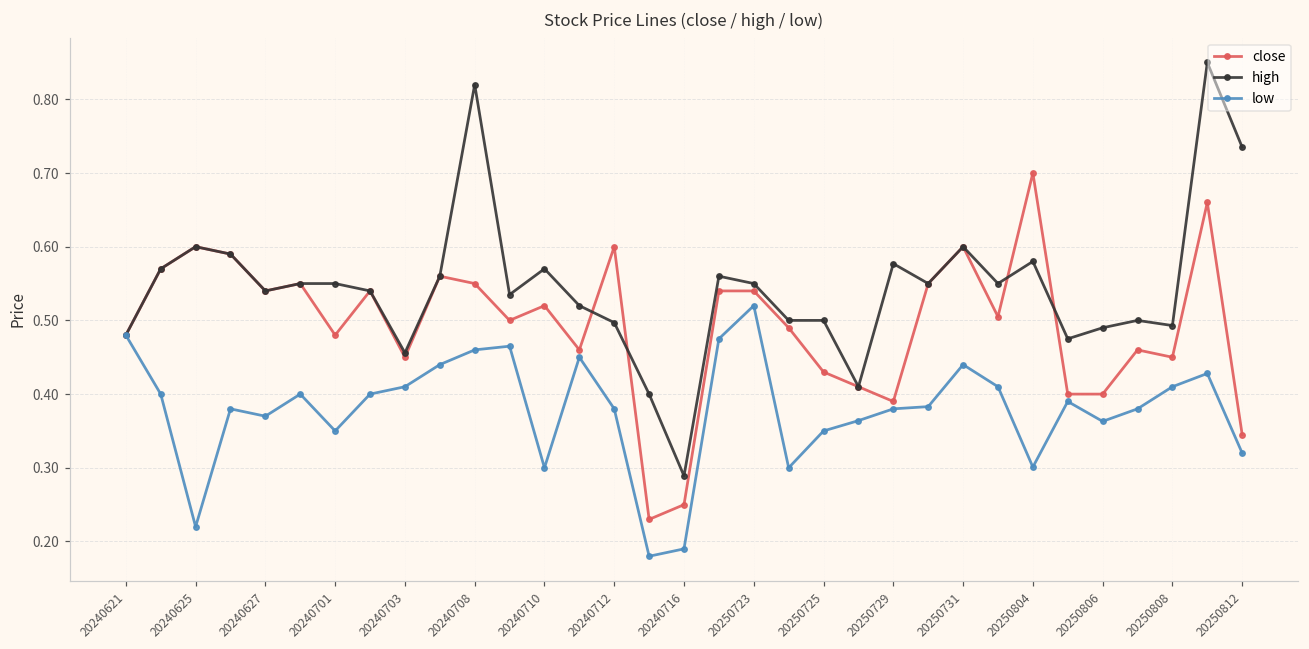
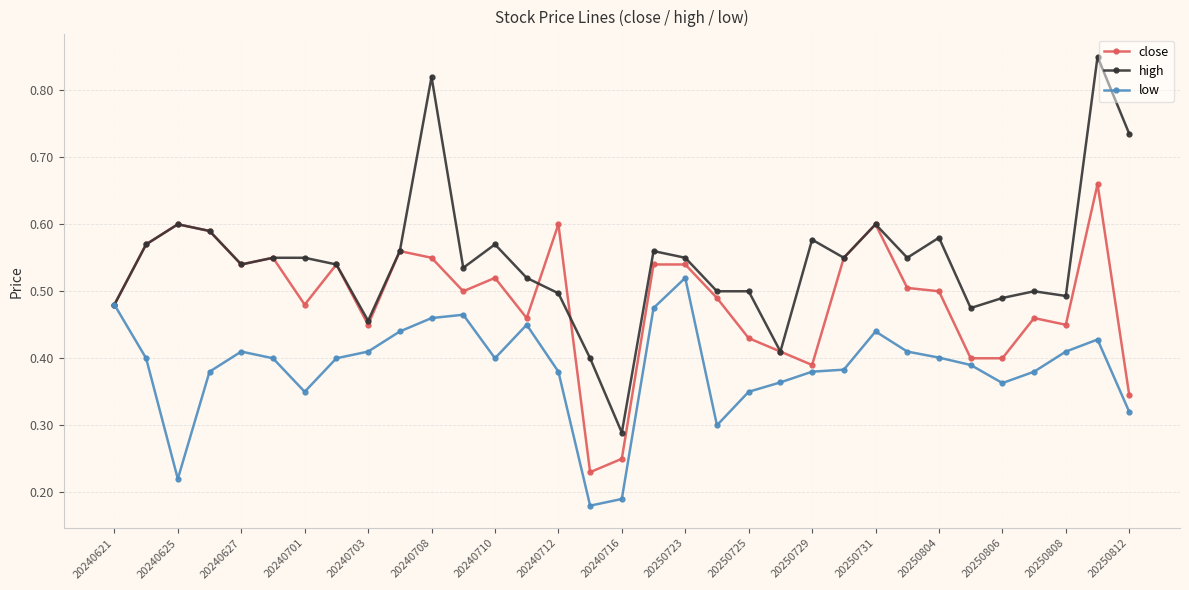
low, 20240627: 0.37 -> 0.41
low, 20240710: 0.3 -> 0.4
close, 20250804: 0.7 -> 0.5
low, 20250804: 0.30 -> 0.40
